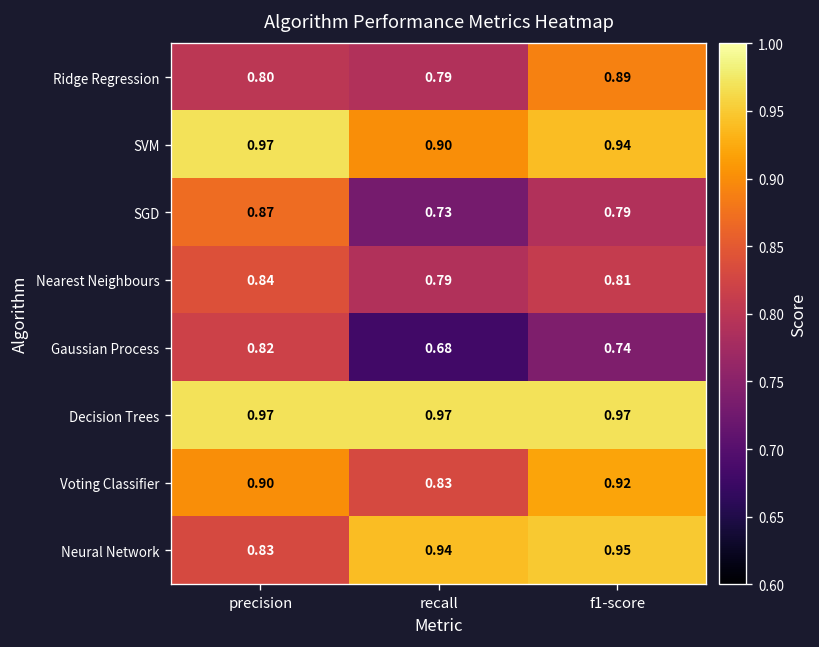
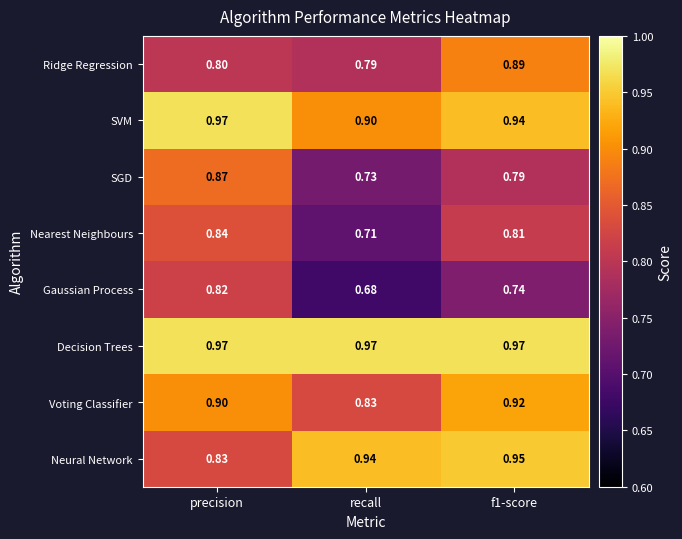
Nearest Neighbours, recall: 0.79 -> 0.71
